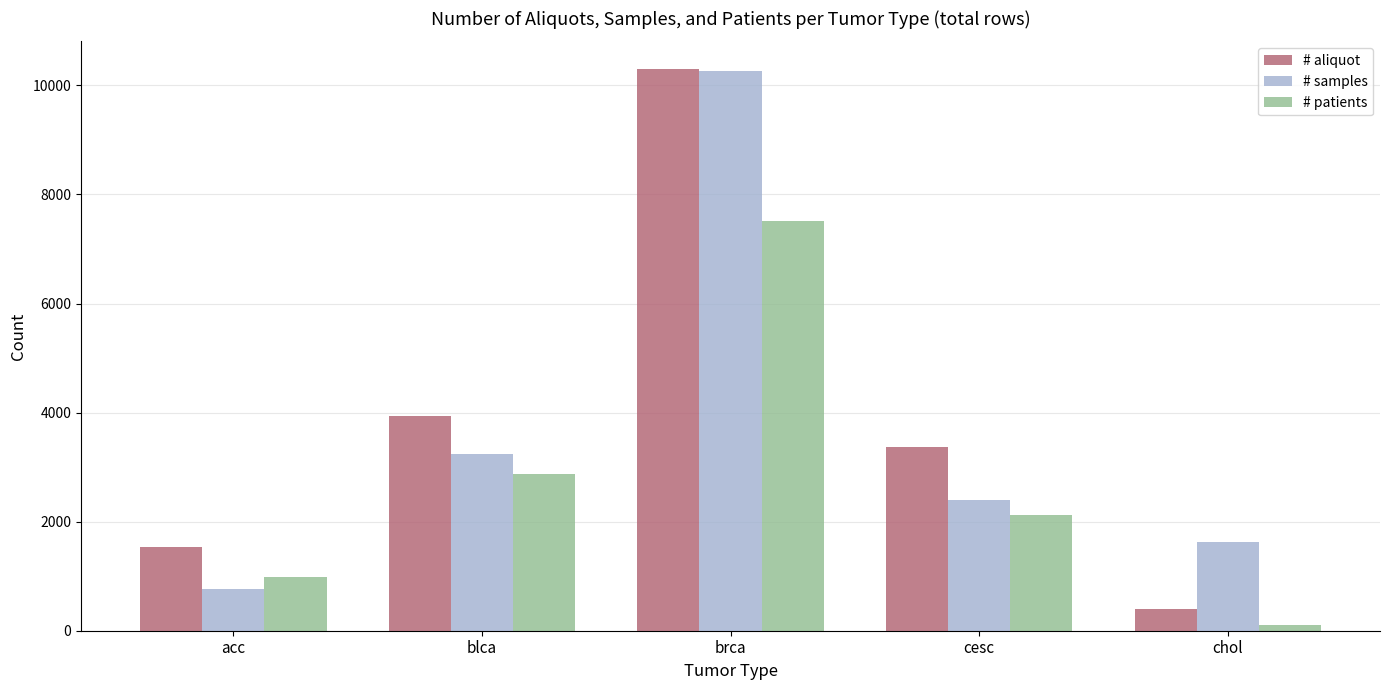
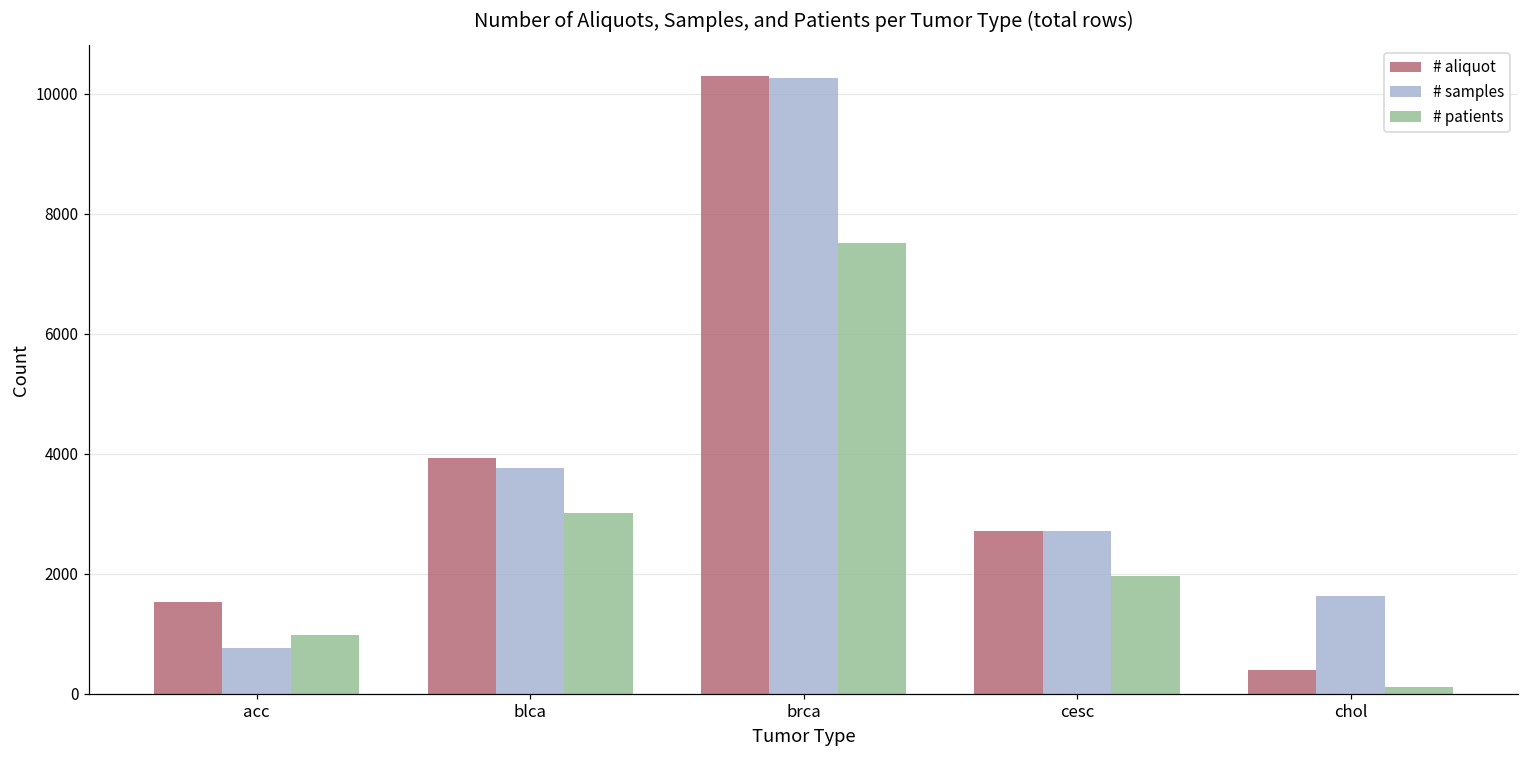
# samples, blca: 3200 -> 3800
# patients, blca: 2900 -> 3000
# aliquot, cesc: 3400 -> 2700
# samples, cesc: 2400 -> 2700
# patients, cesc: 2100 -> 2000
